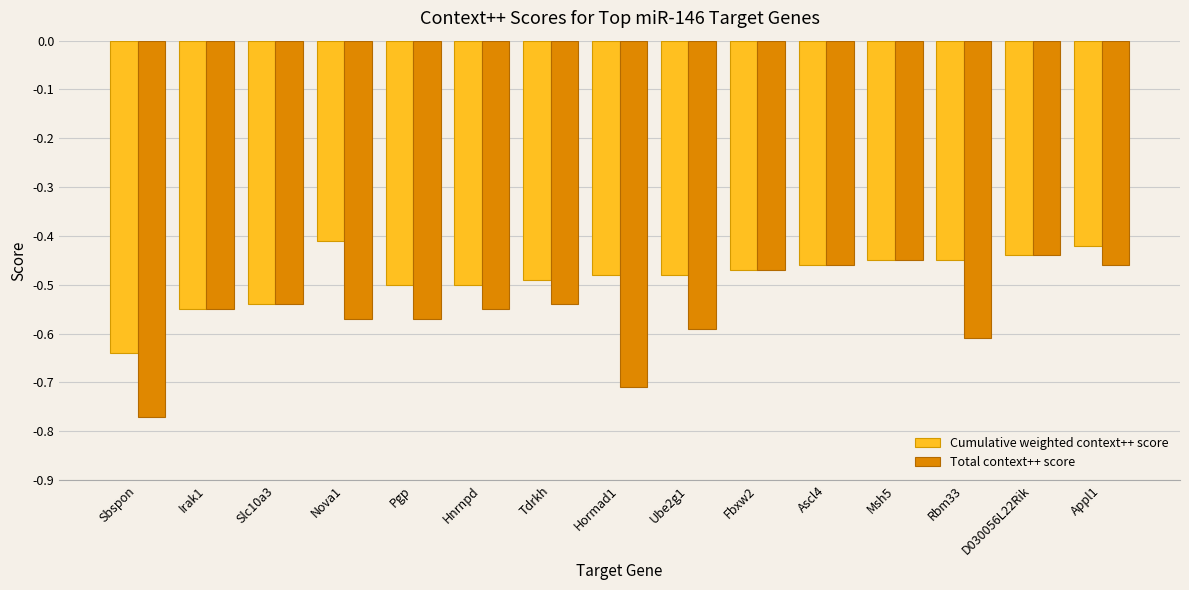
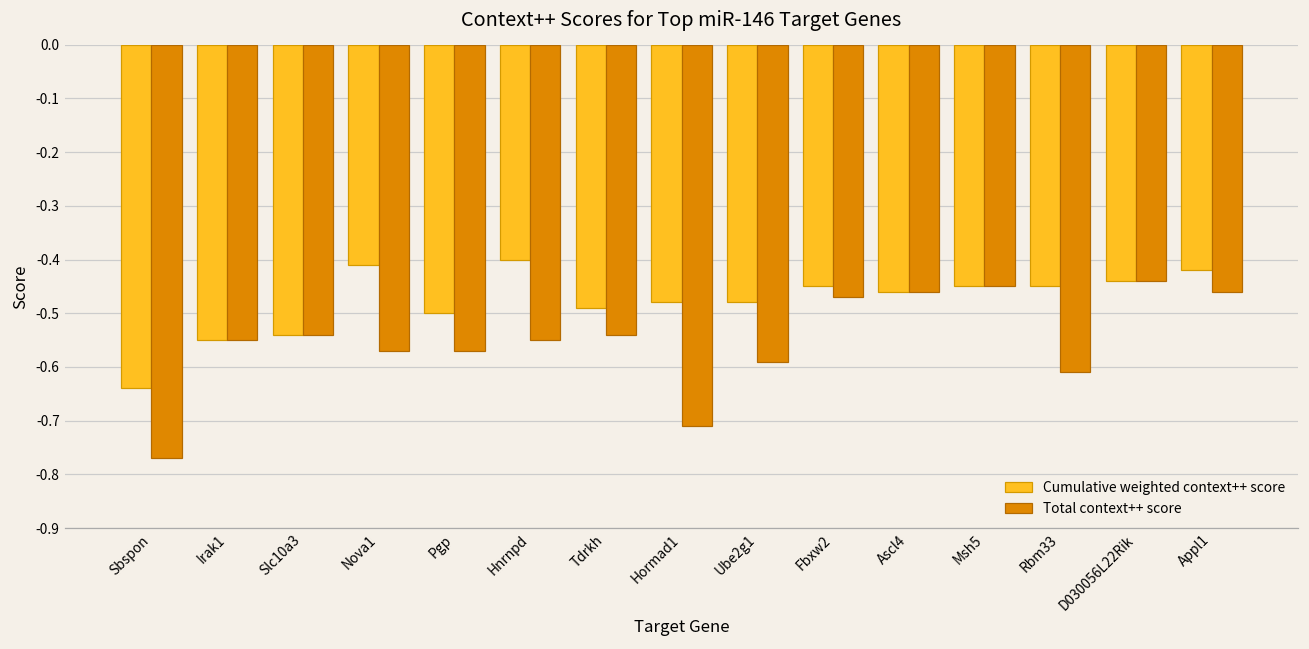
Cumulative weighted context++ score, Hnrnpd: -0.5 -> -0.4
Cumulative weighted context++ score, Fbxw2: -0.47 -> -0.45
